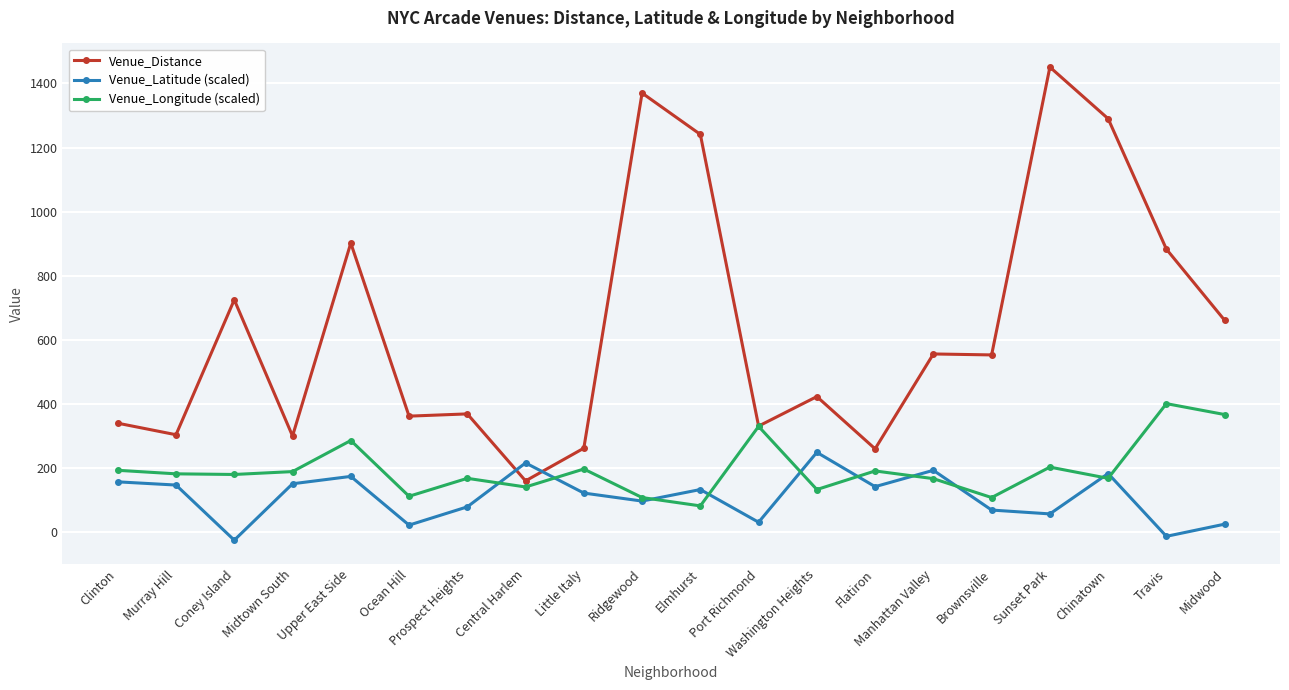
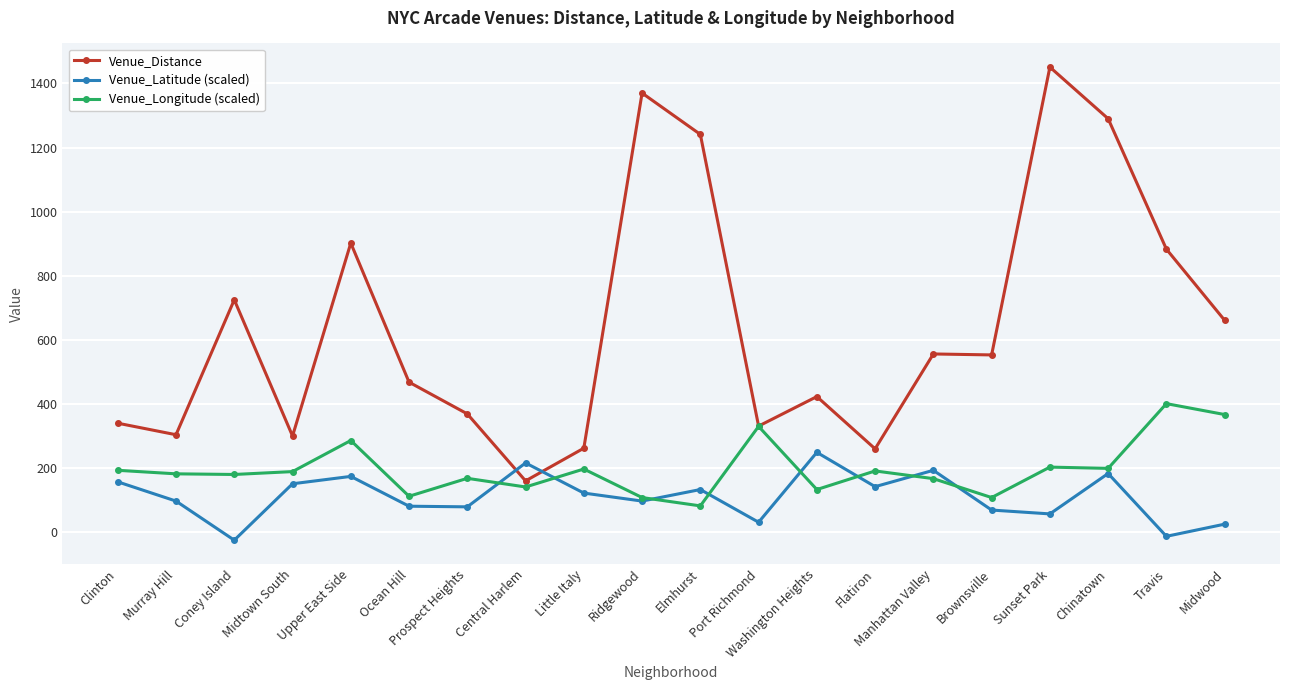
Venue_Latitude (scaled), Murray Hill: 150 -> 100
Venue_Distance, Ocean Hill: 360 -> 470
Venue_Latitude (scaled), Ocean Hill: 20 -> 80
Venue_Longitude (scaled), Chinatown: 170 -> 200
